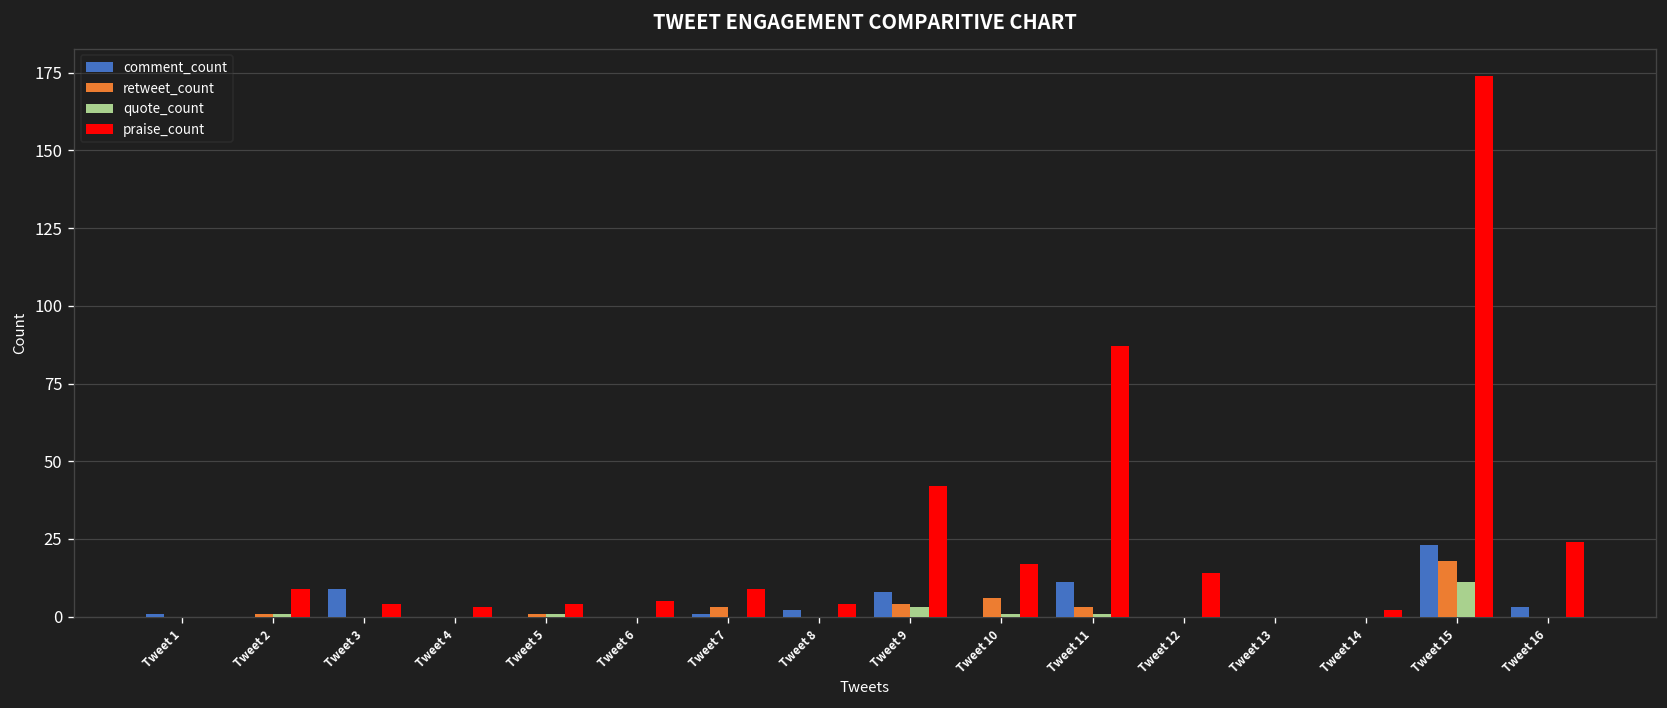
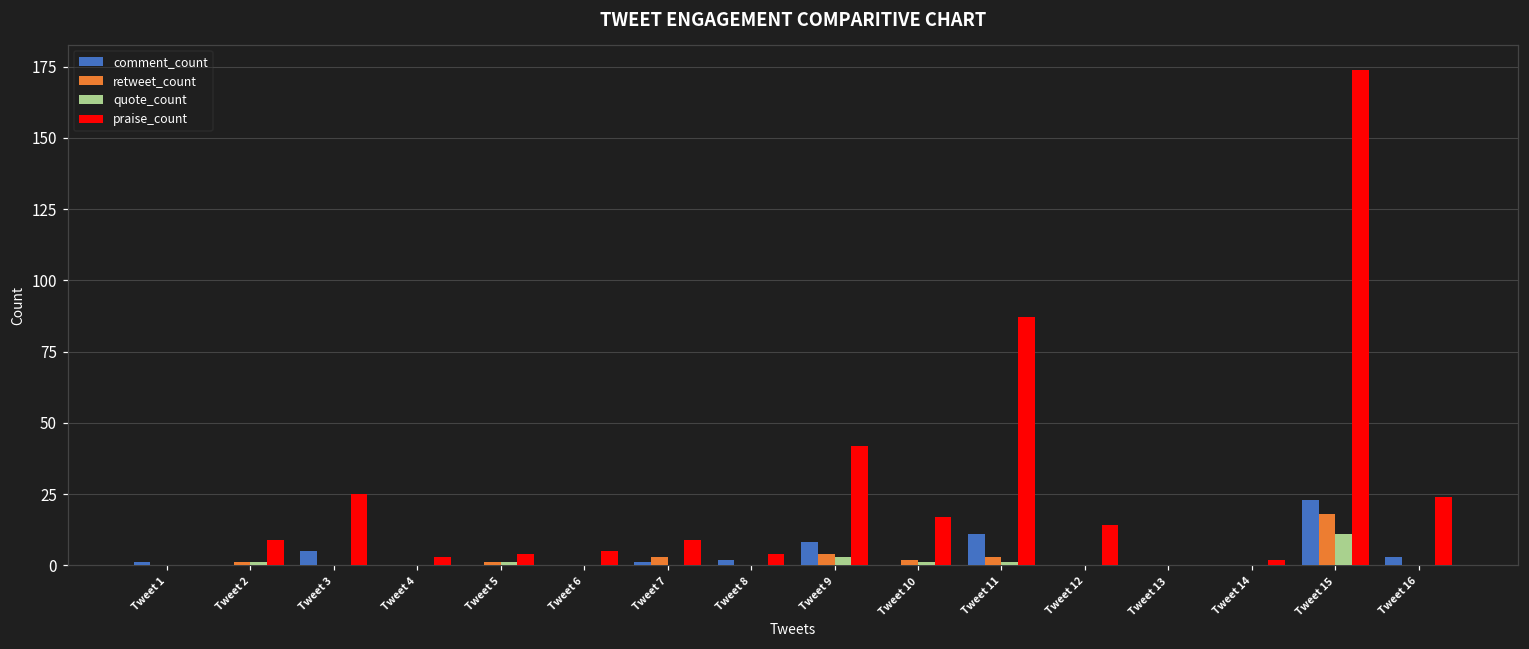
comment_count, Tweet 3: 9 -> 5
praise_count, Tweet 3: 4 -> 25
retweet_count, Tweet 10: 6 -> 2
